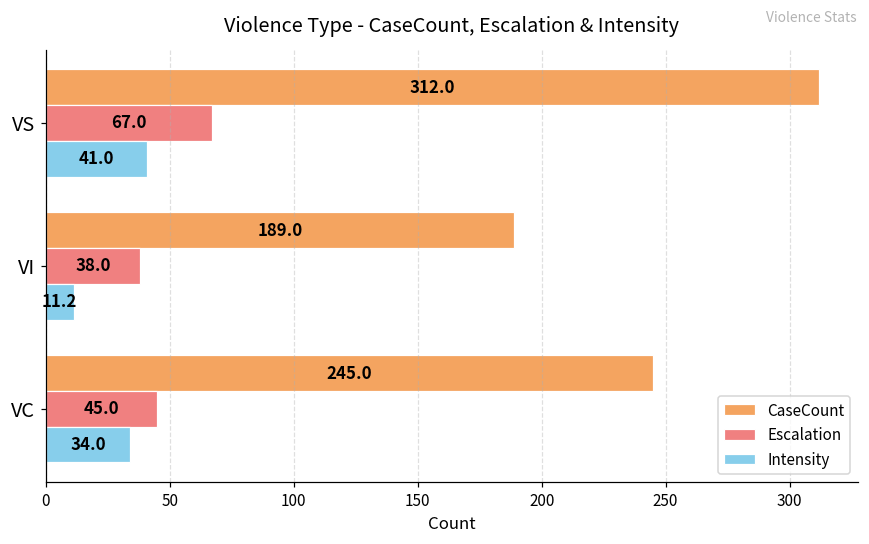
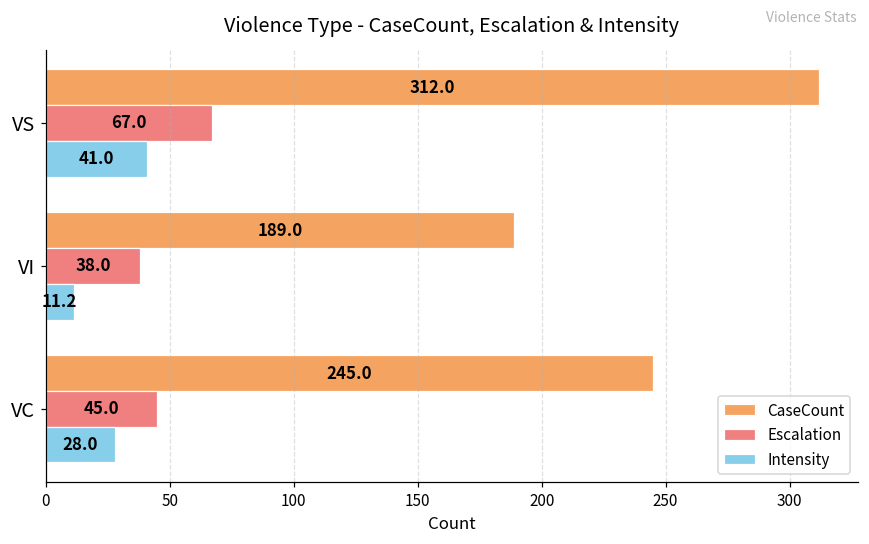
Intensity, VC: 34.0 -> 28.0
